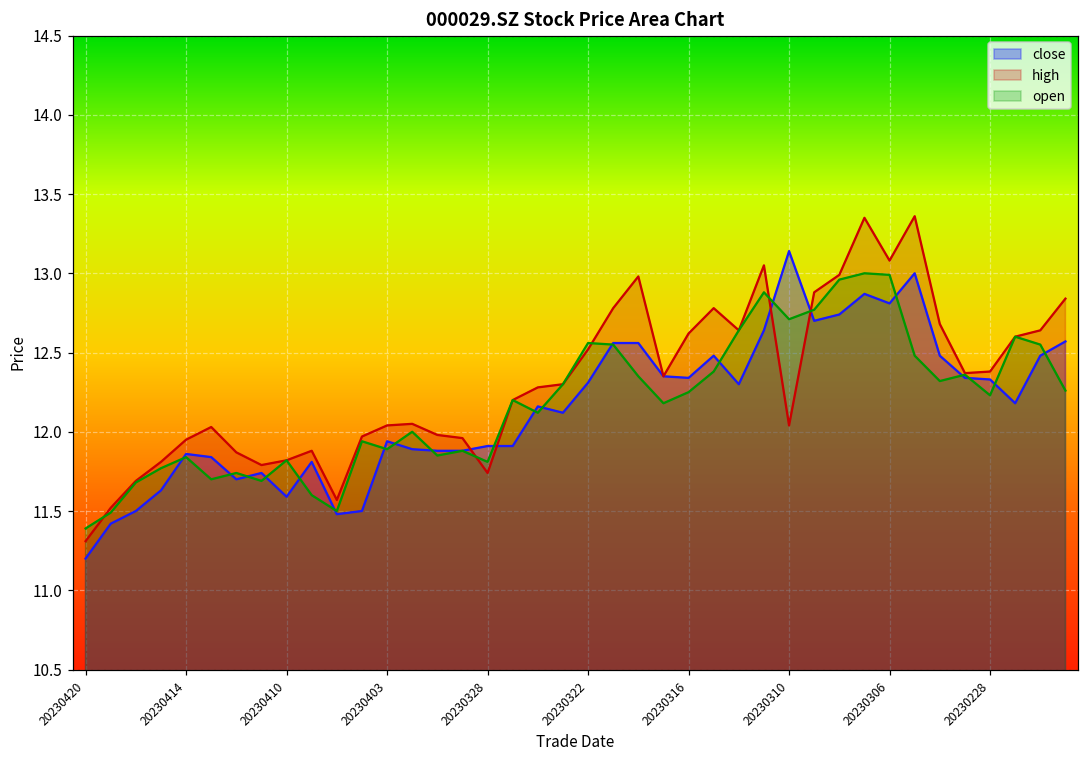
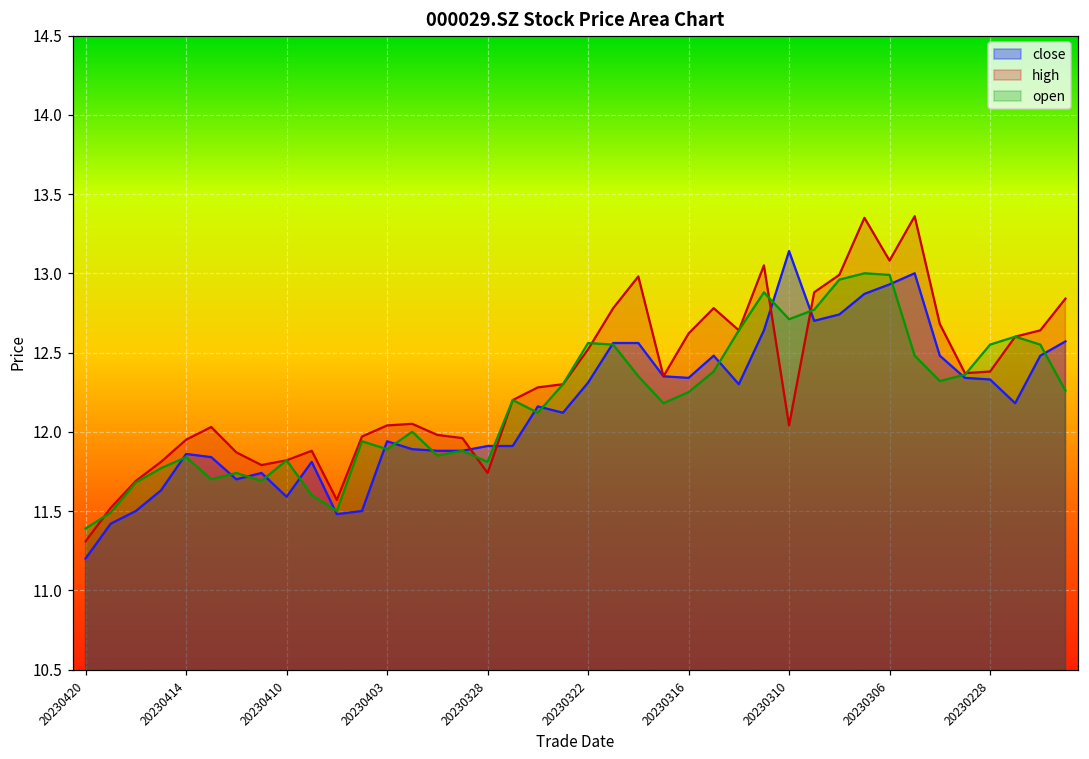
close, 20230306: 12.81 -> 12.93
open, 20230228: 12.23 -> 12.55
